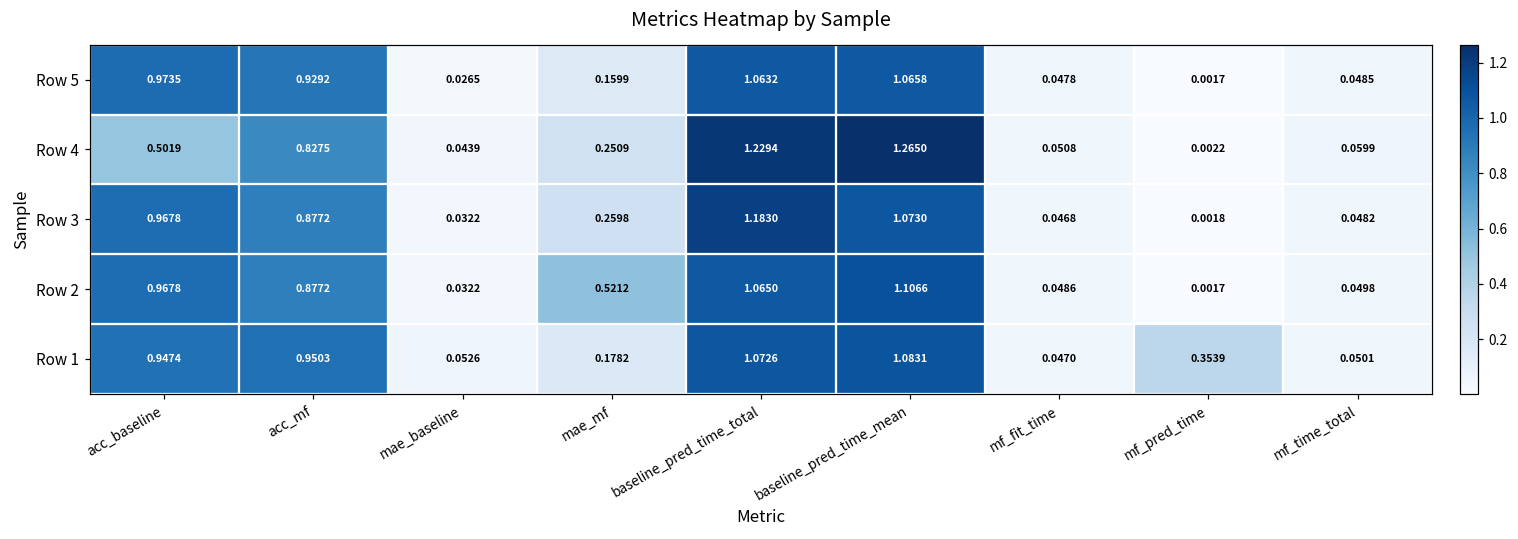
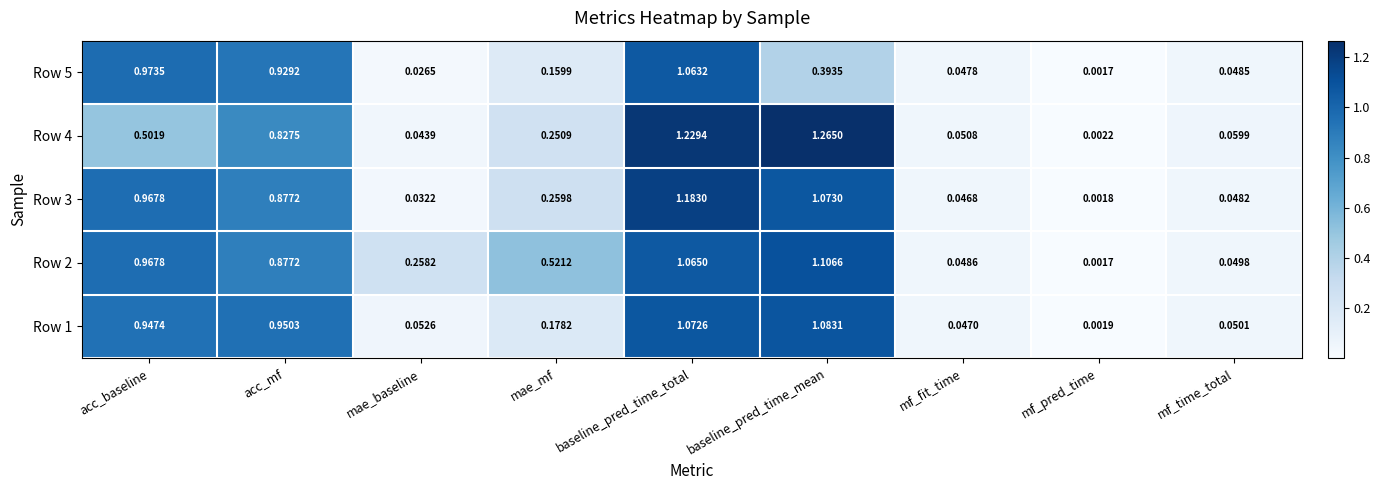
Row 5, baseline_pred_time_mean: 1.0658 -> 0.3935
Row 2, mae_baseline: 0.0322 -> 0.2582
Row 1, mf_pred_time: 0.3539 -> 0.0019
